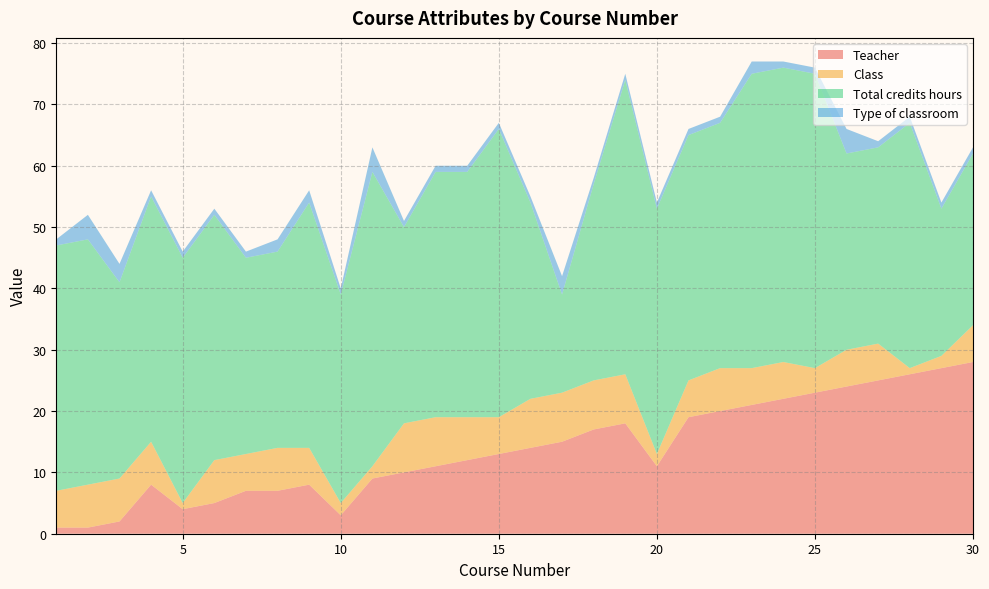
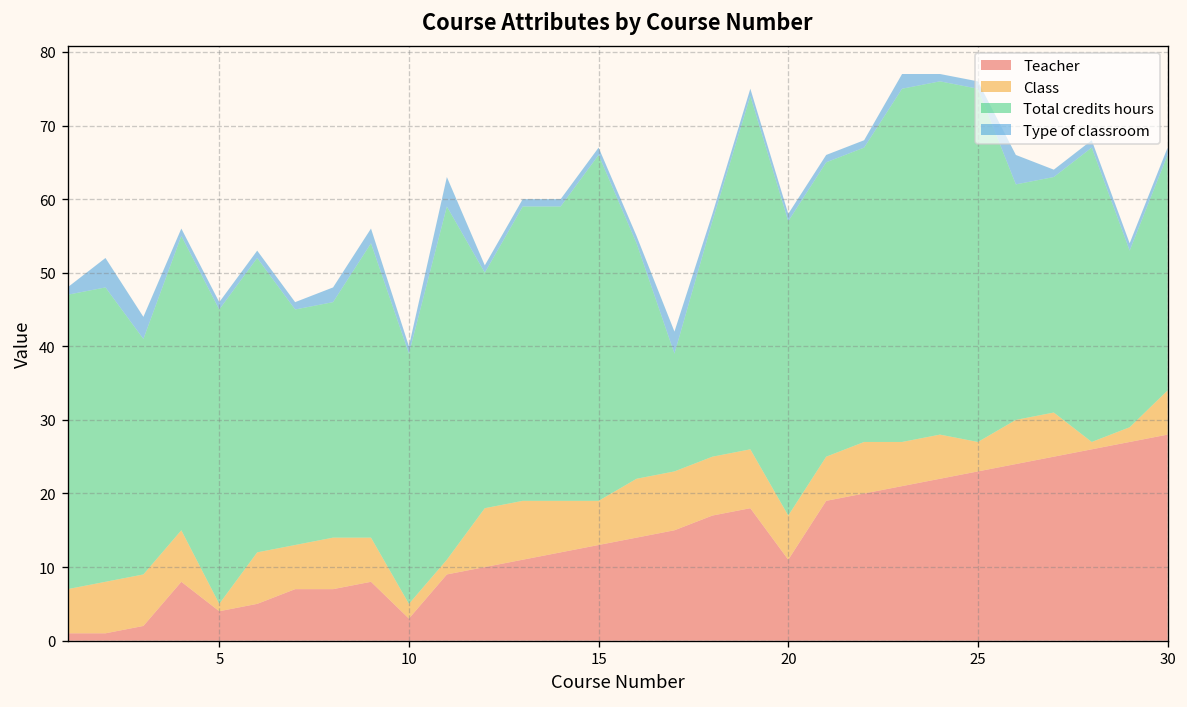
Class, 20: 2 -> 6
Total credits hours, 30: 28 -> 32
